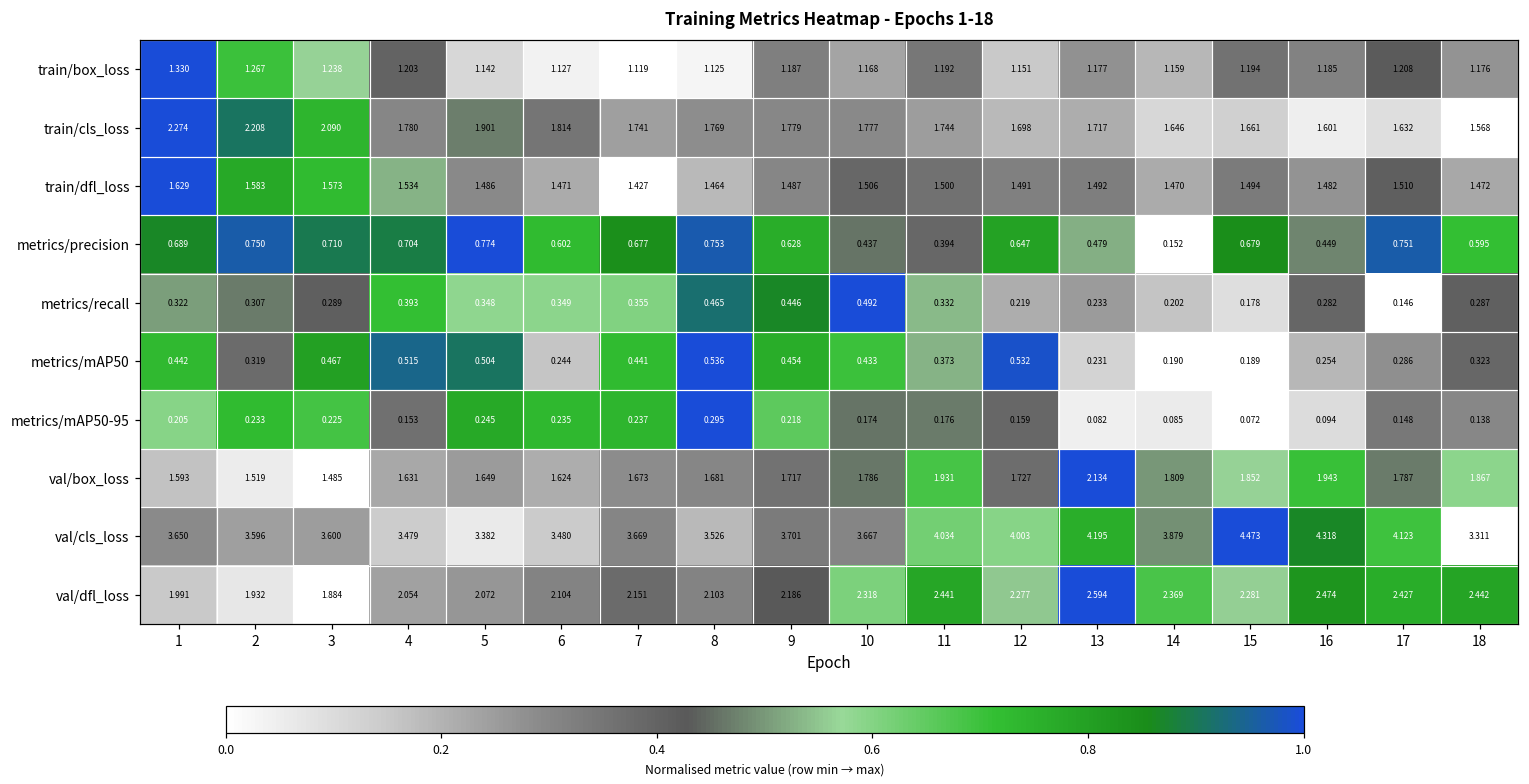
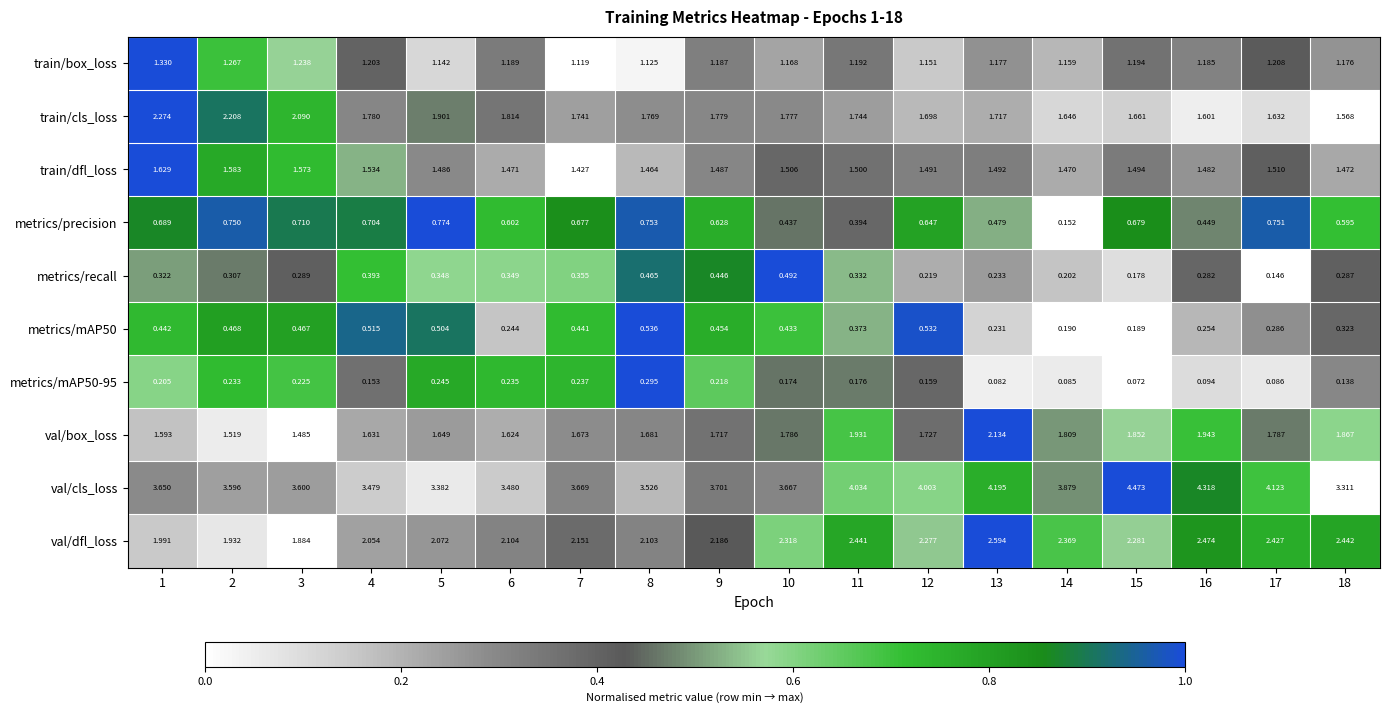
train/box_loss, 6: 1.127 -> 1.189
metrics/mAP50, 2: 0.319 -> 0.468
metrics/mAP50-95, 17: 0.148 -> 0.086
